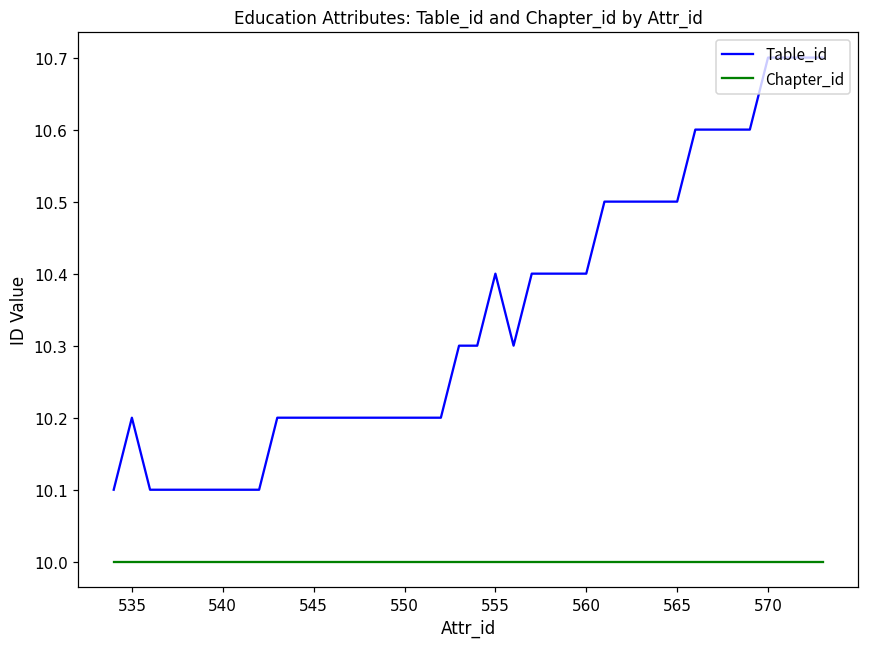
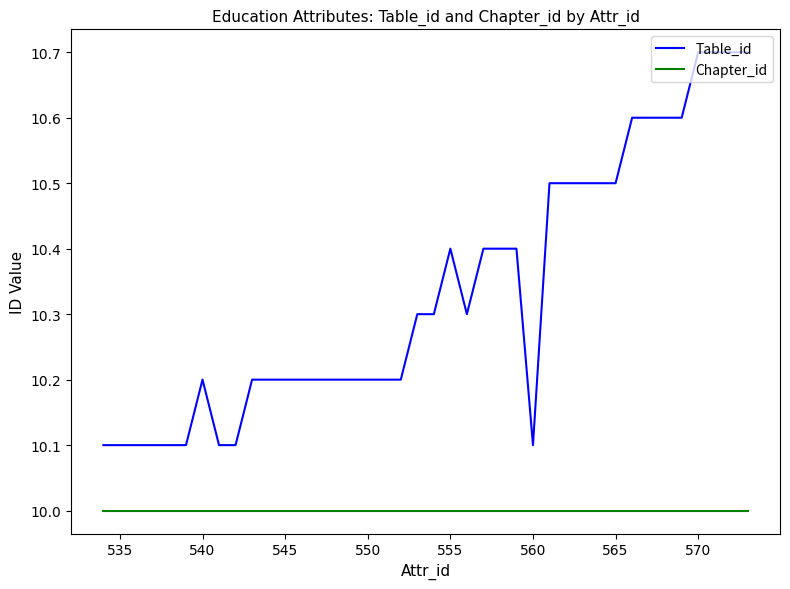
Table_id, 535: 10.2 -> 10.1
Table_id, 540: 10.1 -> 10.2
Table_id, 560: 10.4 -> 10.1
